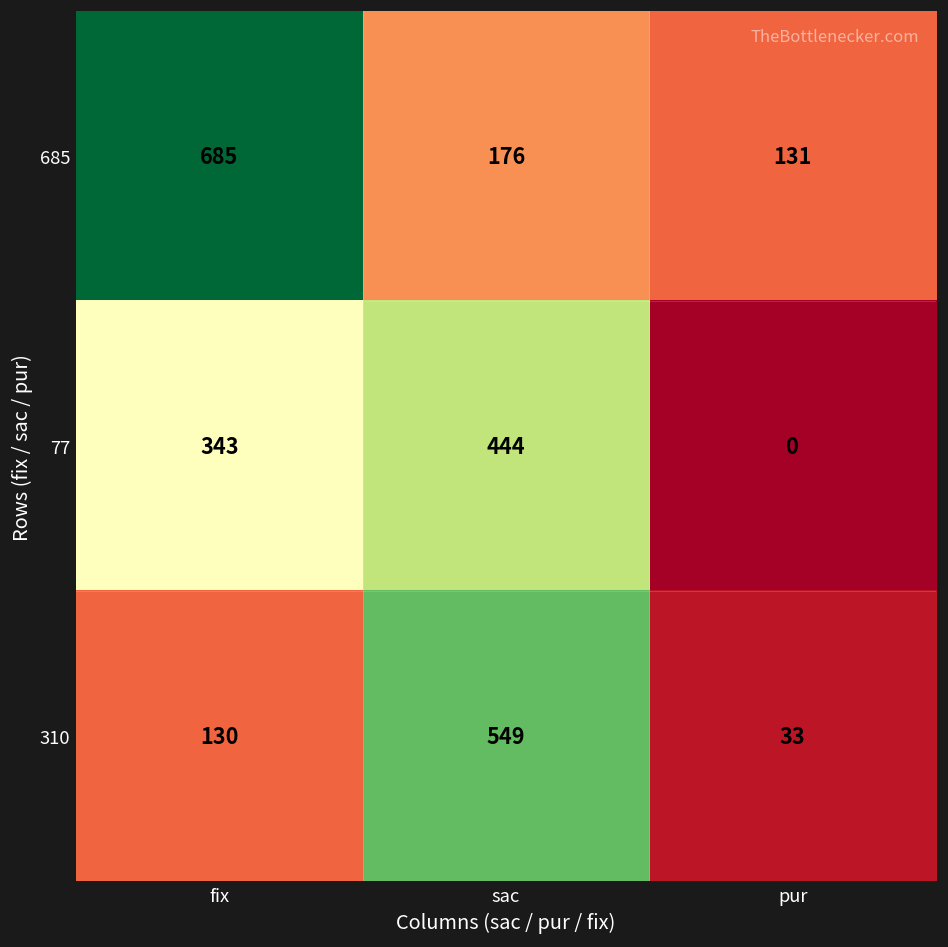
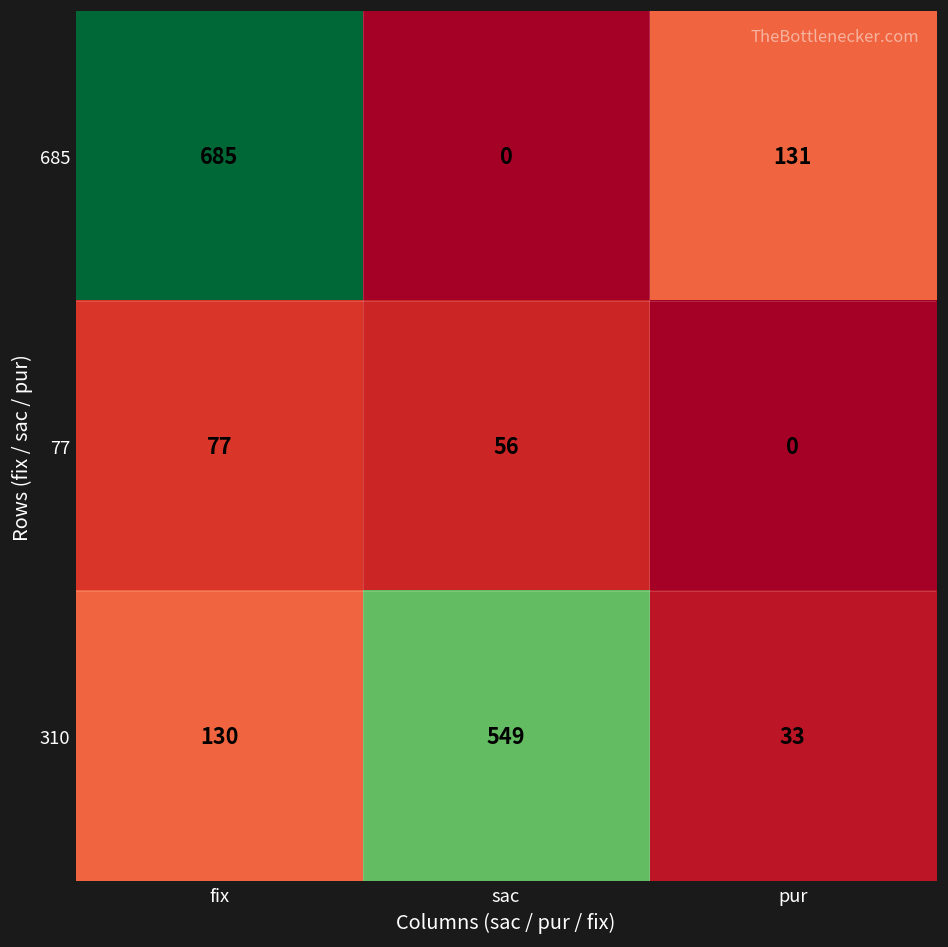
685, sac: 176 -> 0
77, fix: 343 -> 77
77, sac: 444 -> 56
